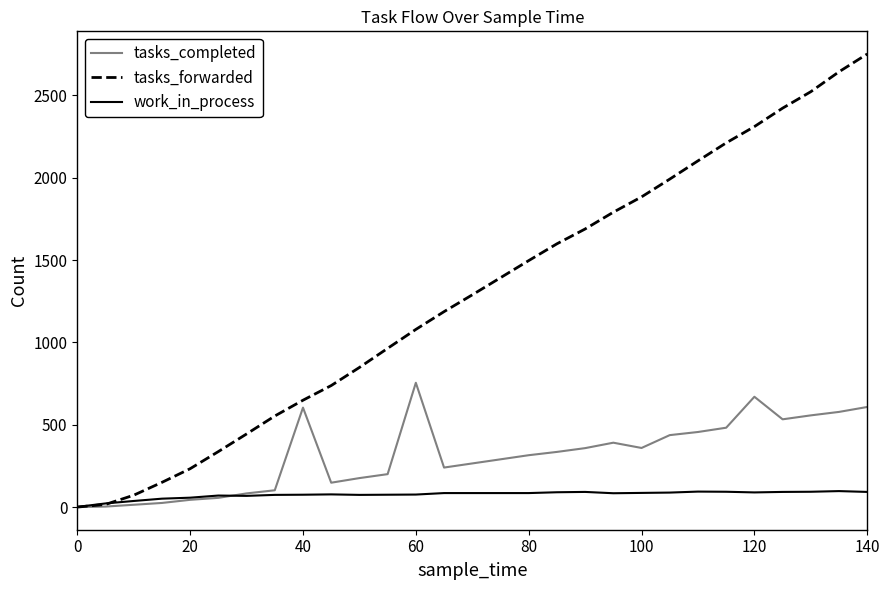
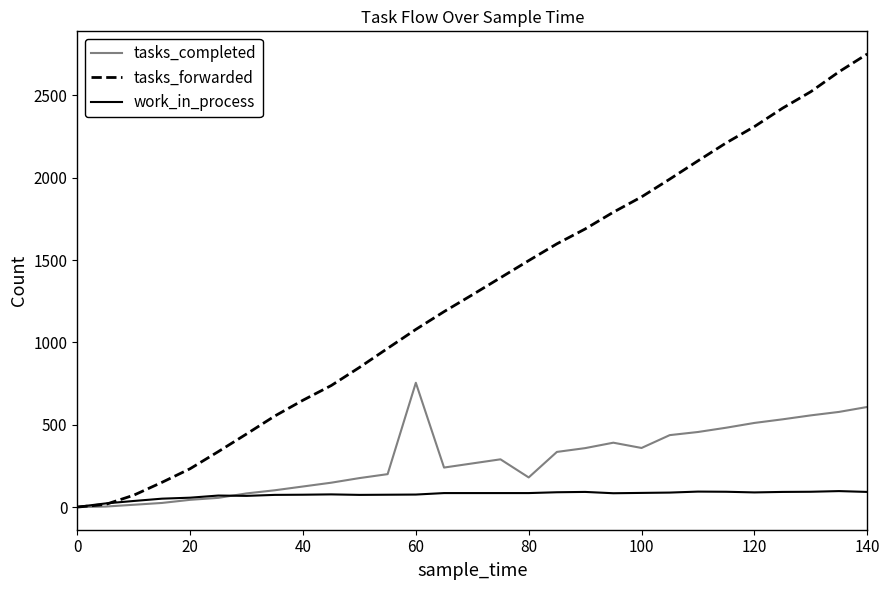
tasks_completed, 40: 600 -> 130
tasks_completed, 80: 320 -> 180
tasks_completed, 120: 670 -> 510
